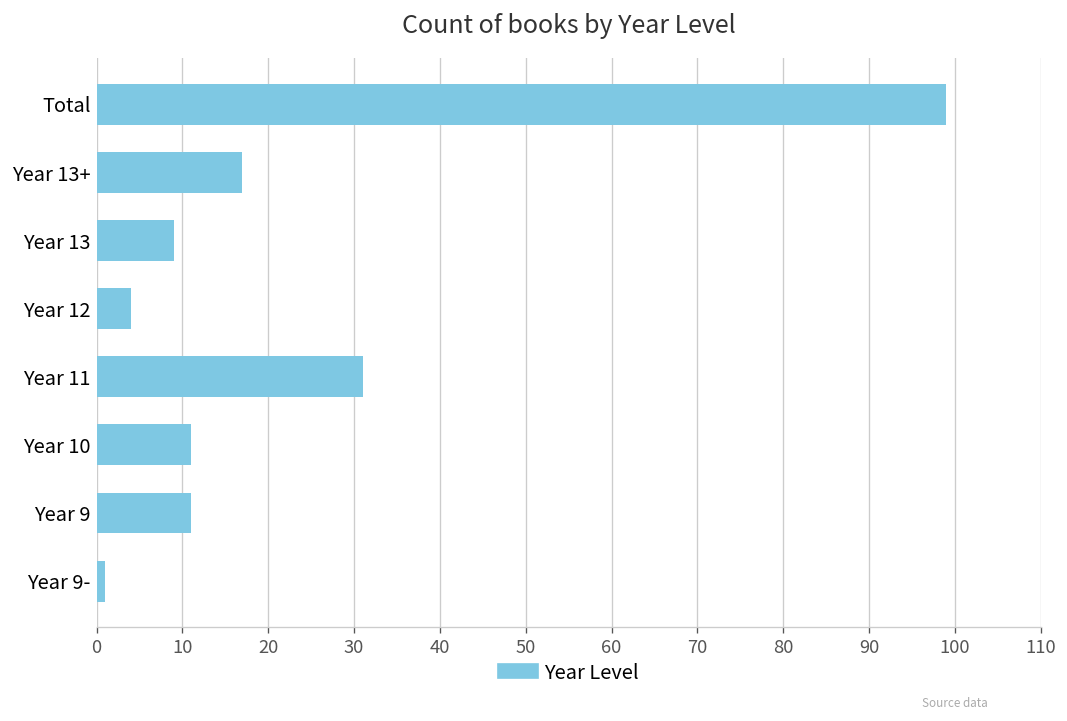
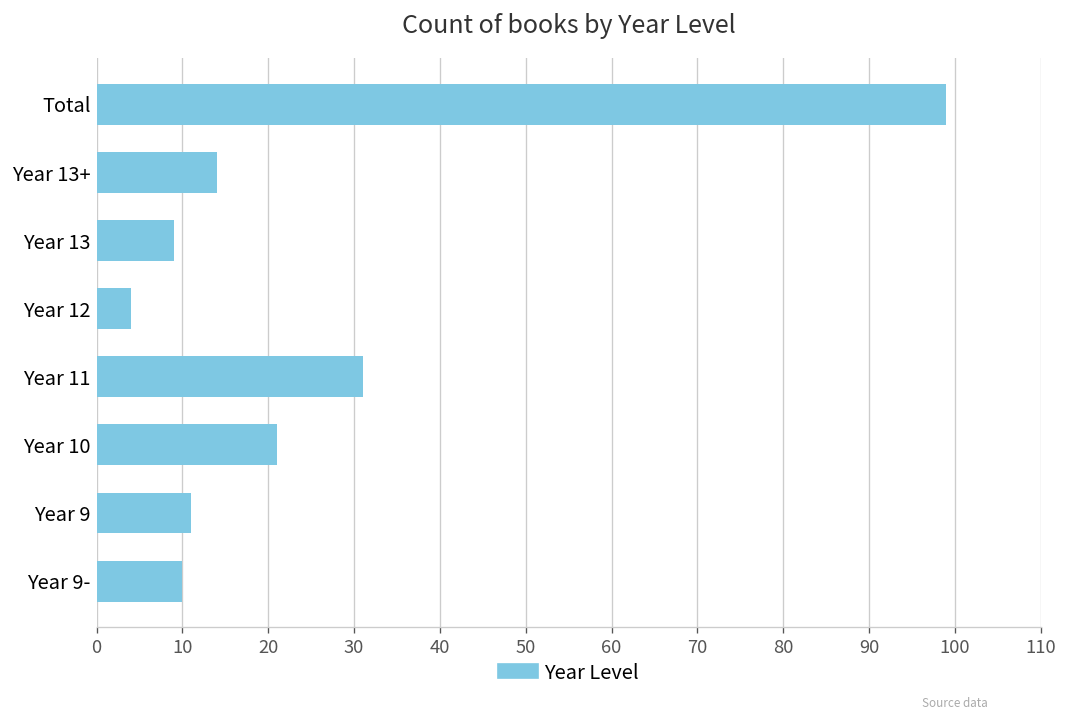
Year 13+: 17 -> 14
Year 10: 11 -> 21
Year 9-: 1 -> 10
